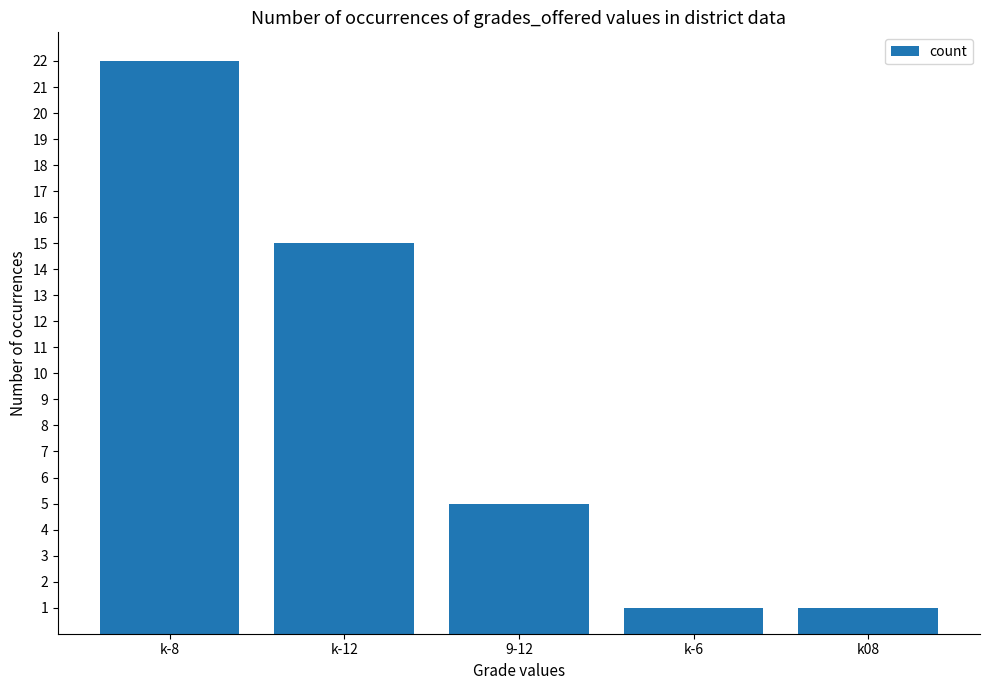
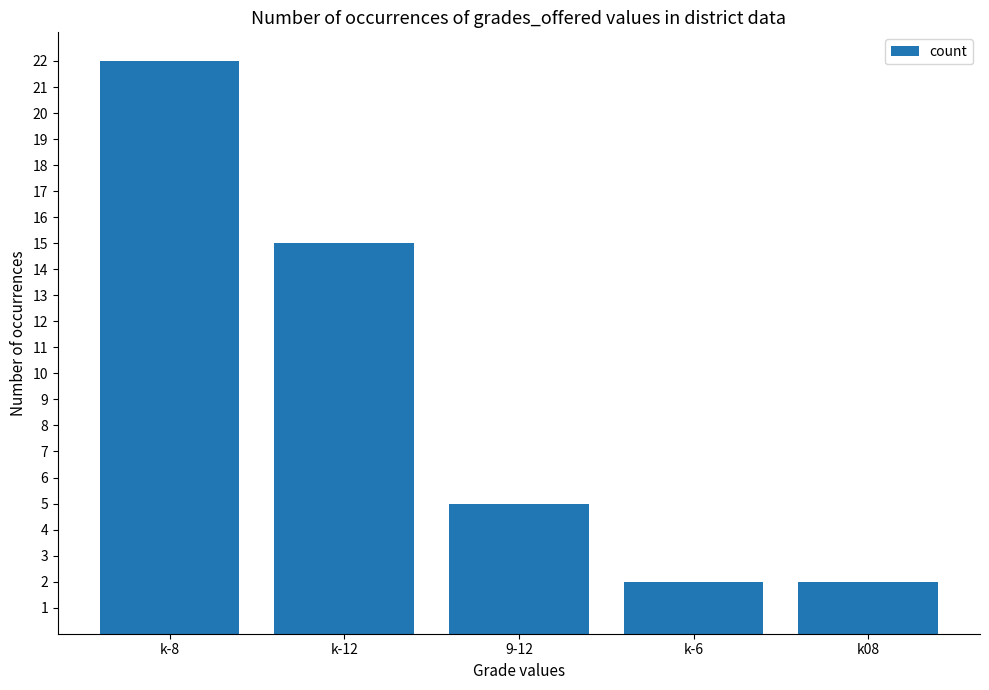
k-6: 1 -> 2
k08: 1 -> 2
